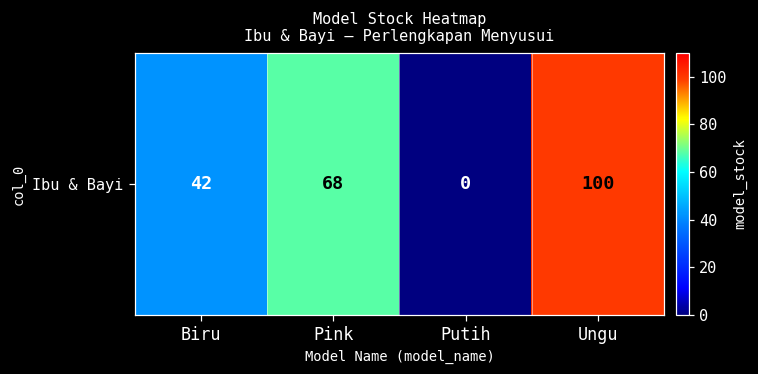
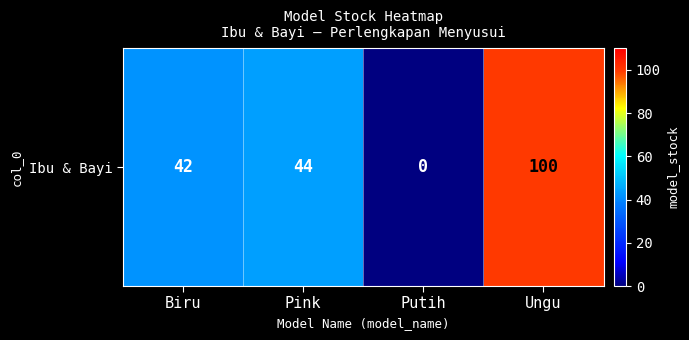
Ibu & Bayi, Pink: 68 -> 44
